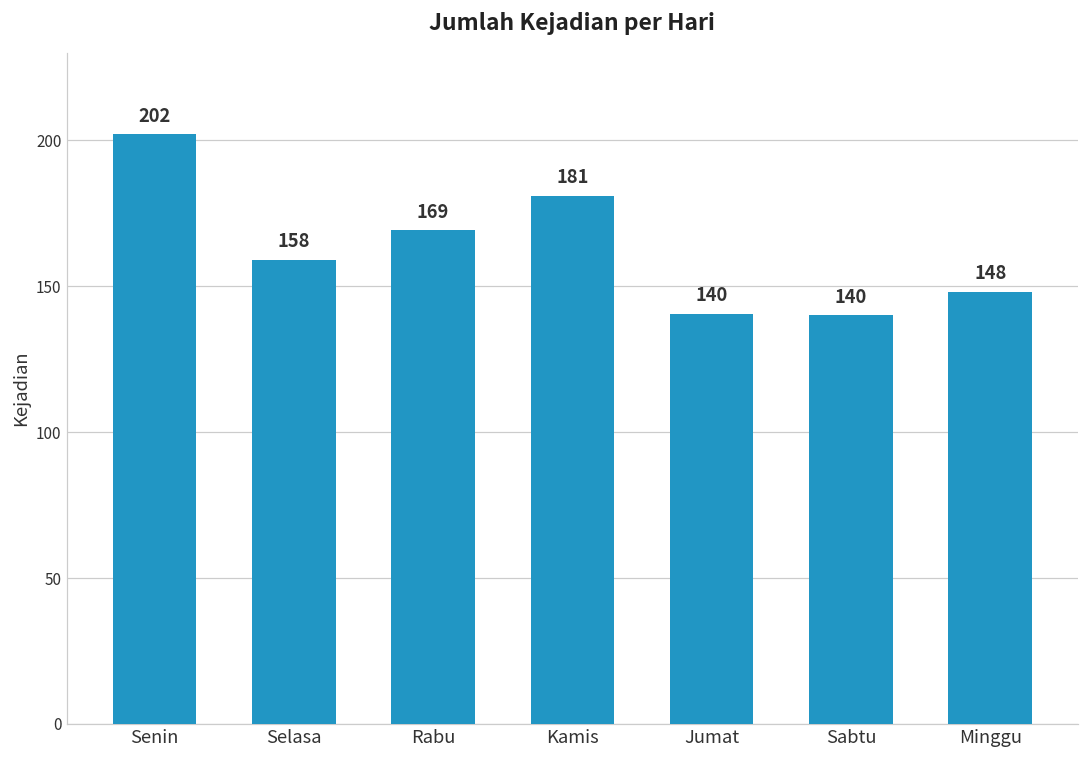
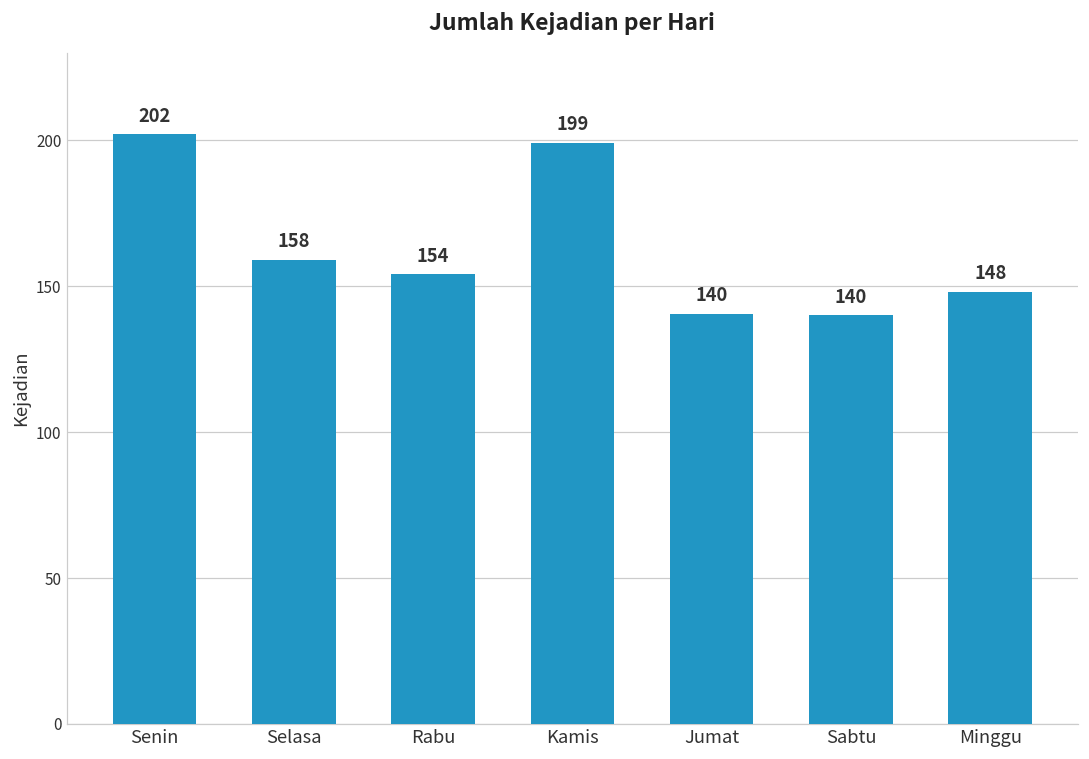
Rabu: 169 -> 154
Kamis: 181 -> 199
